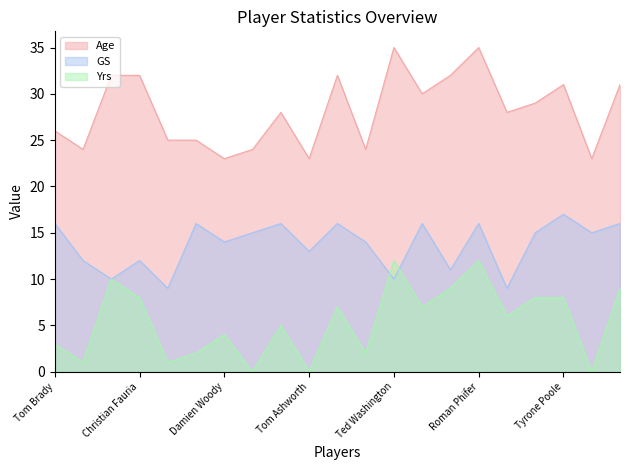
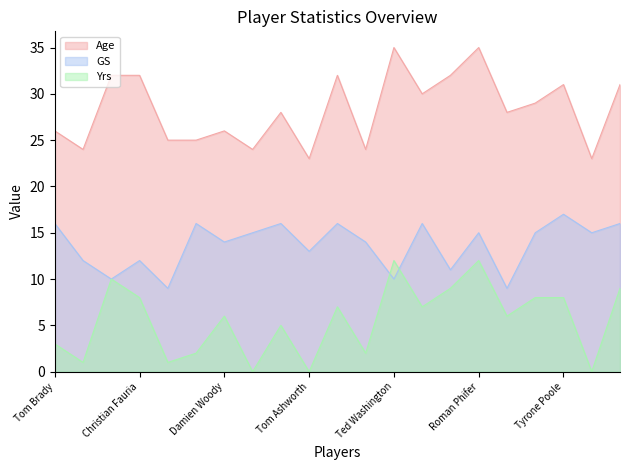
Age, Damien Woody: 23 -> 26
Yrs, Damien Woody: 4 -> 6
GS, Roman Phifer: 16 -> 15
